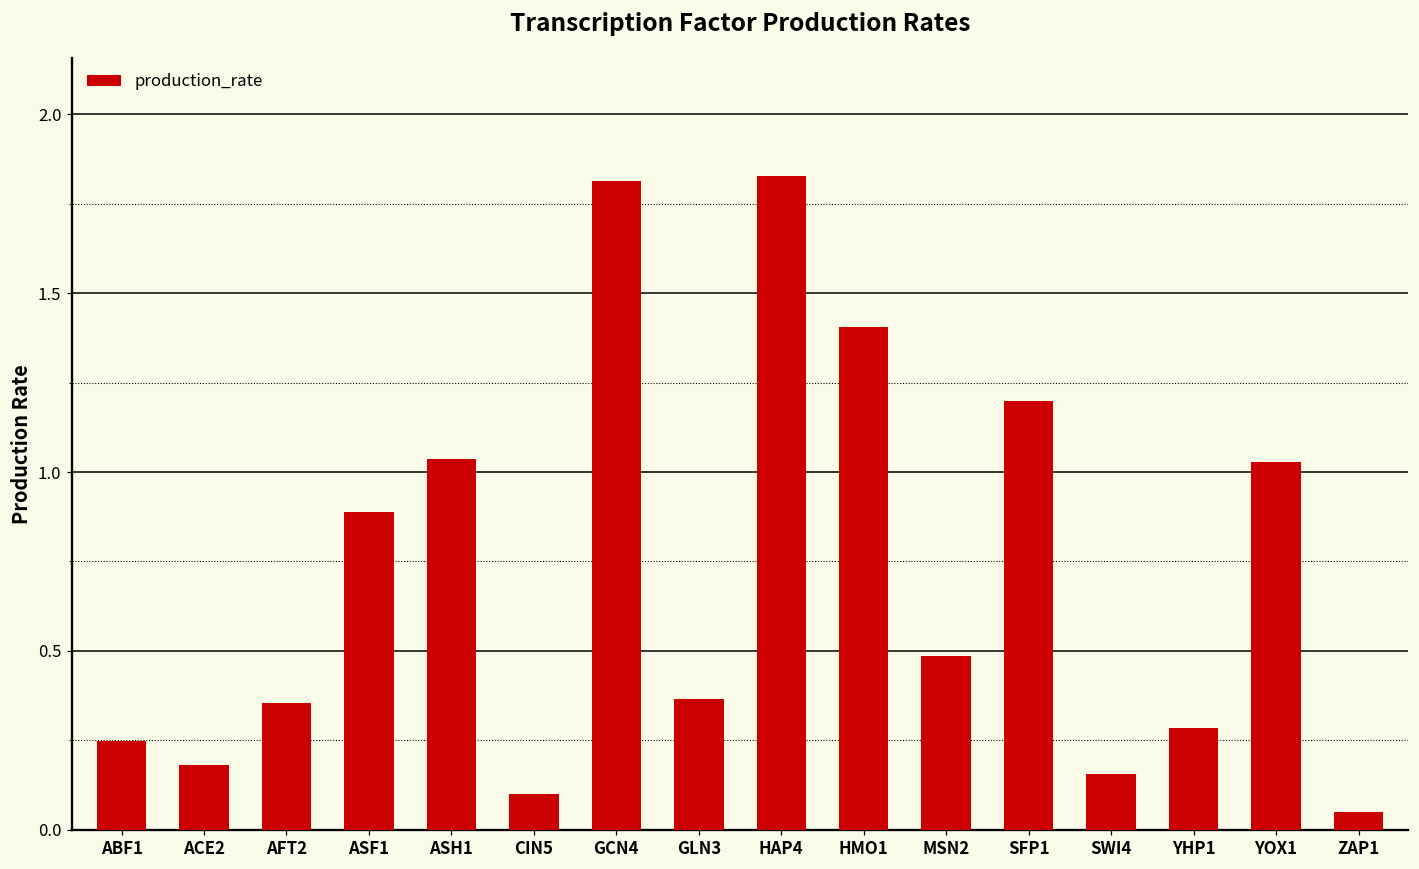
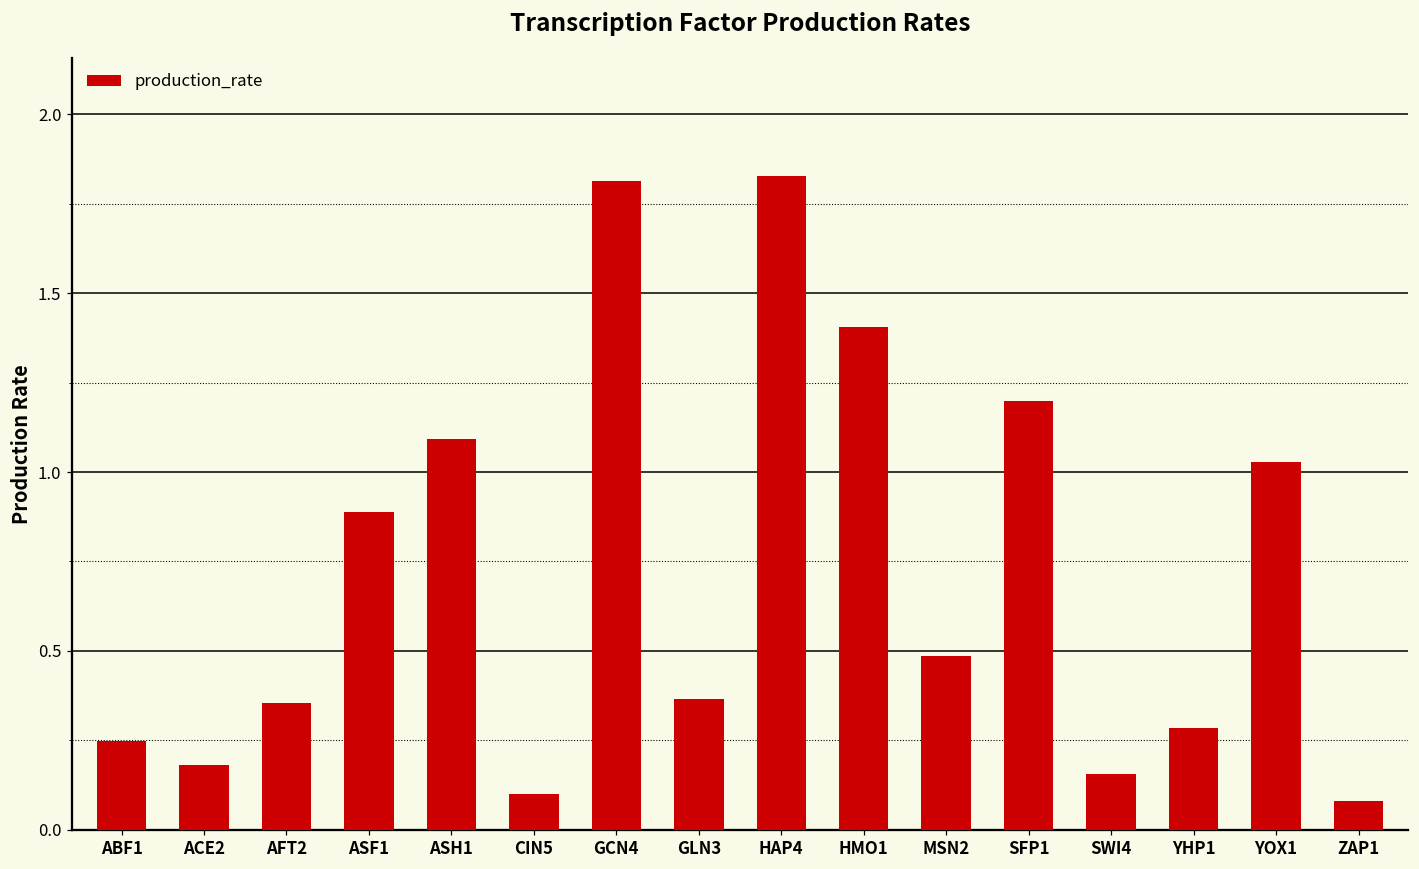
ASH1: 1.04 -> 1.09
ZAP1: 0.05 -> 0.08
